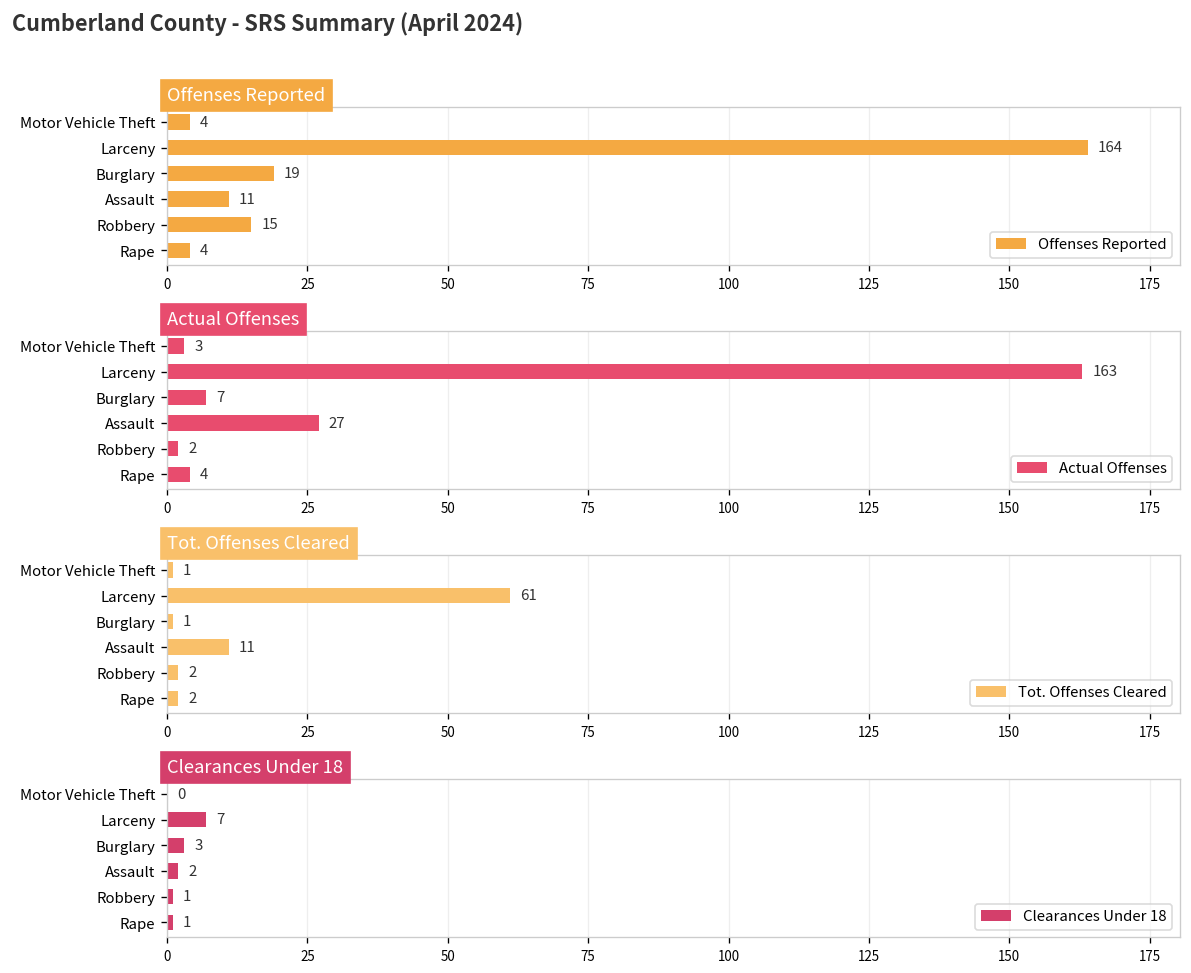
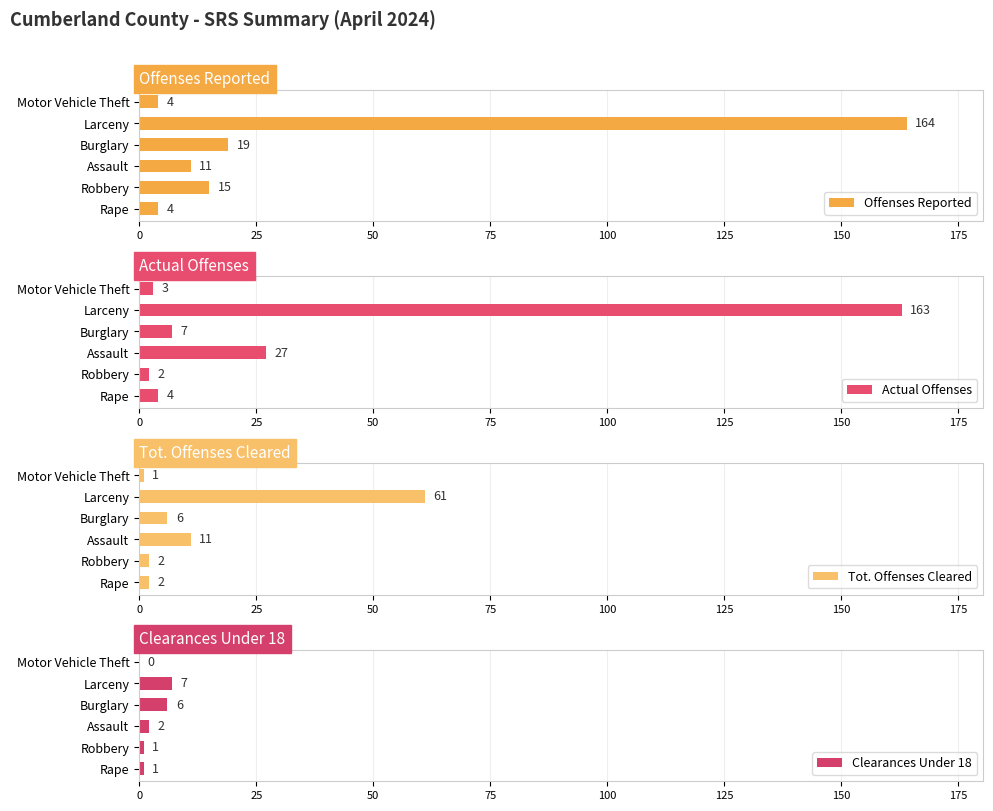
Tot. Offenses Cleared, Burglary: 1 -> 6
Clearances Under 18, Burglary: 3 -> 6
